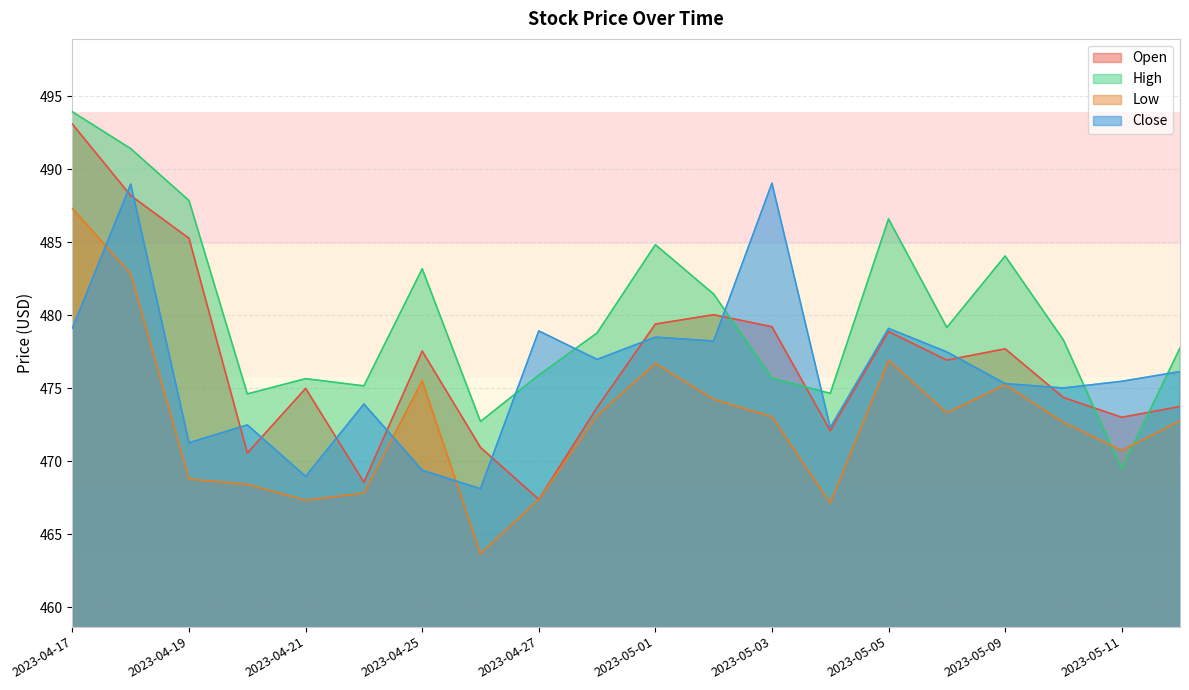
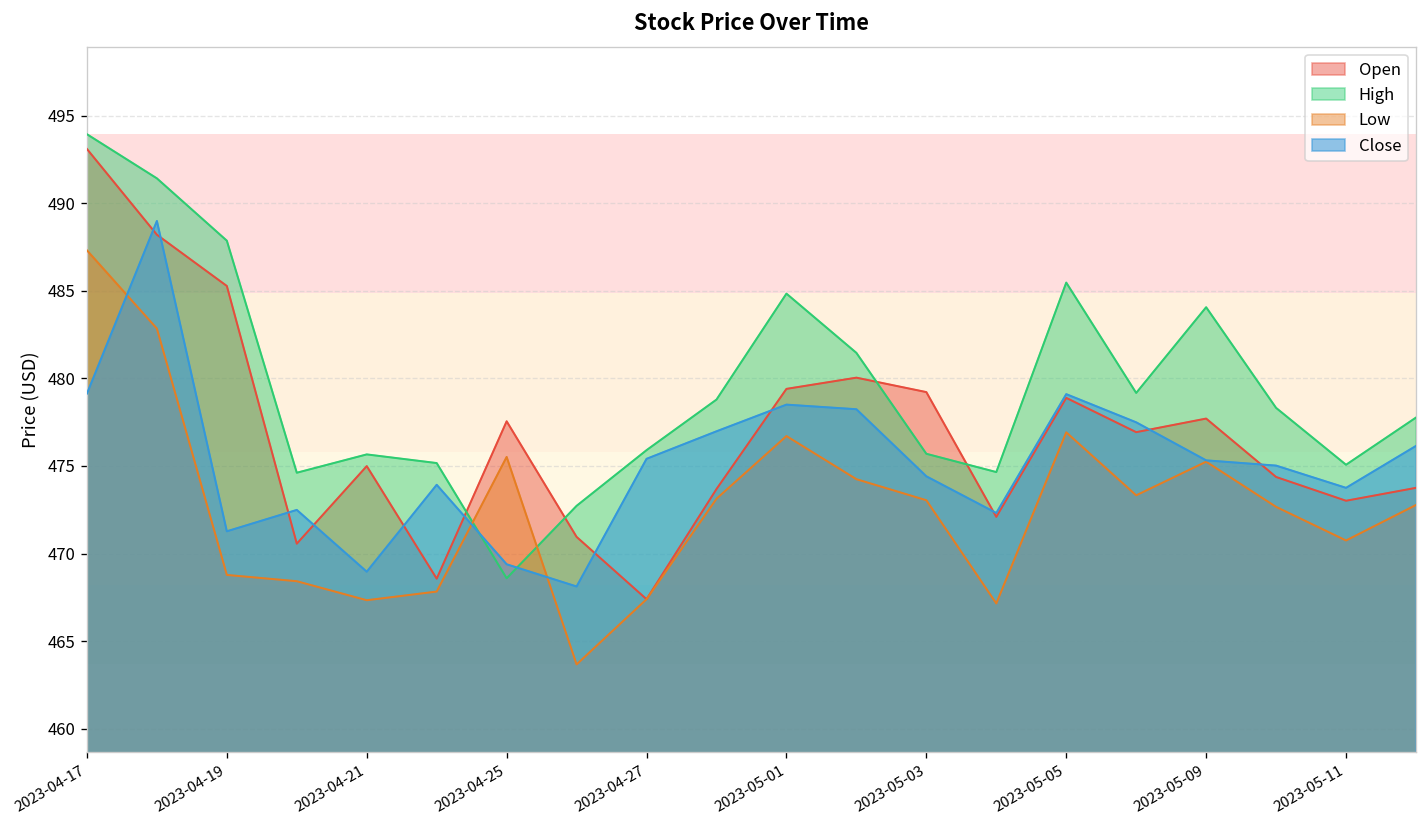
High, 2023-04-25: 483.2 -> 468.6
Close, 2023-04-27: 478.9 -> 475.4
Close, 2023-05-03: 489.1 -> 474.4
High, 2023-05-05: 486.6 -> 485.5
High, 2023-05-11: 469.5 -> 475.1
Close, 2023-05-11: 475.5 -> 473.8
